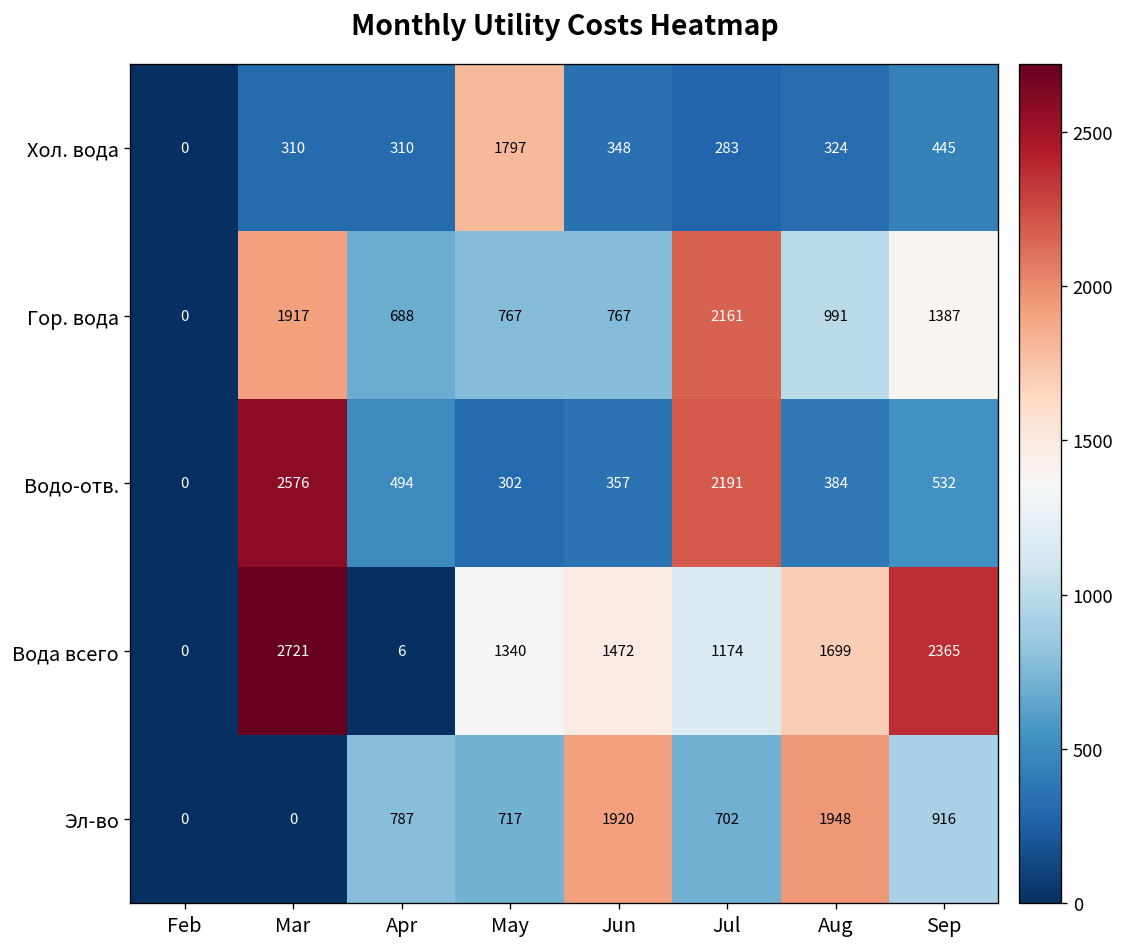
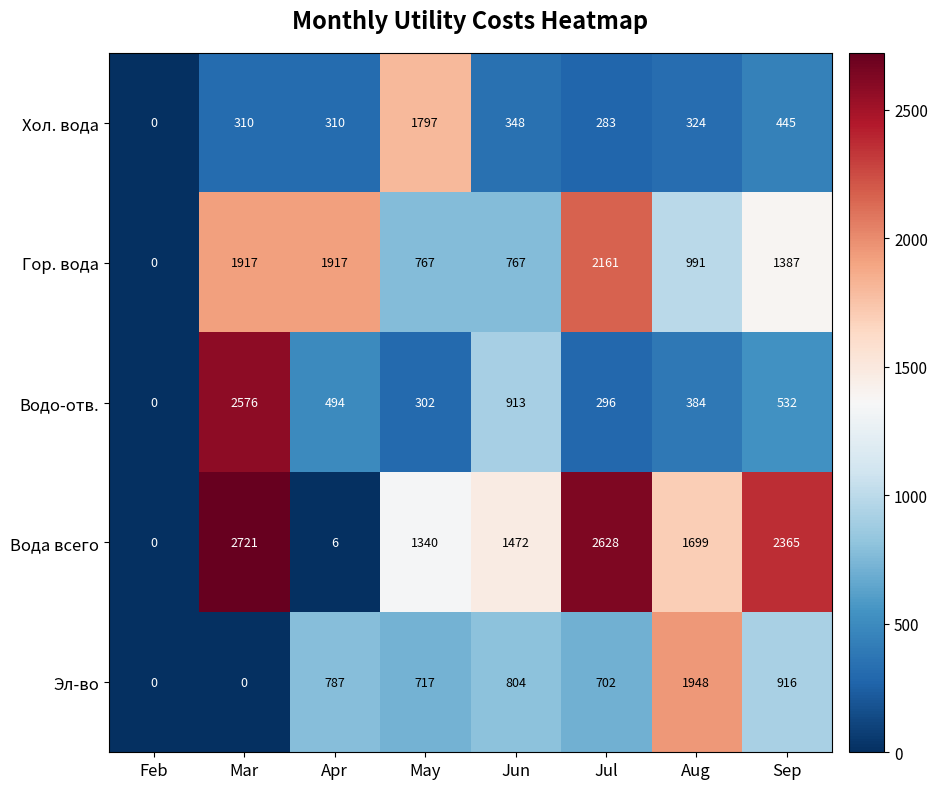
Гор. вода, Apr: 688 -> 1917
Водо-отв., Jun: 357 -> 913
Водо-отв., Jul: 2191 -> 296
Вода всего, Jul: 1174 -> 2628
Эл-во, Jun: 1920 -> 804
